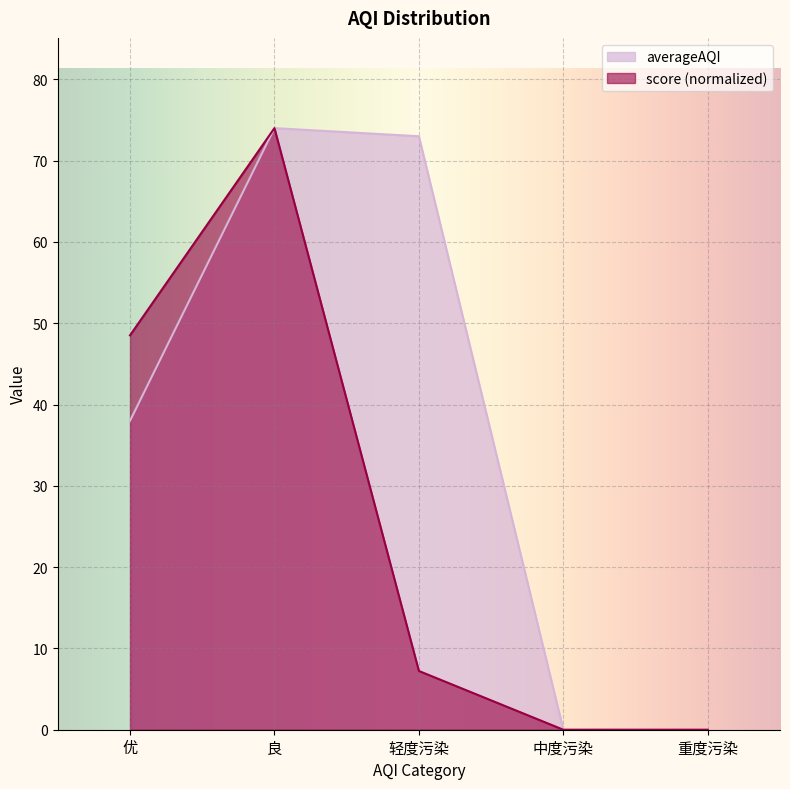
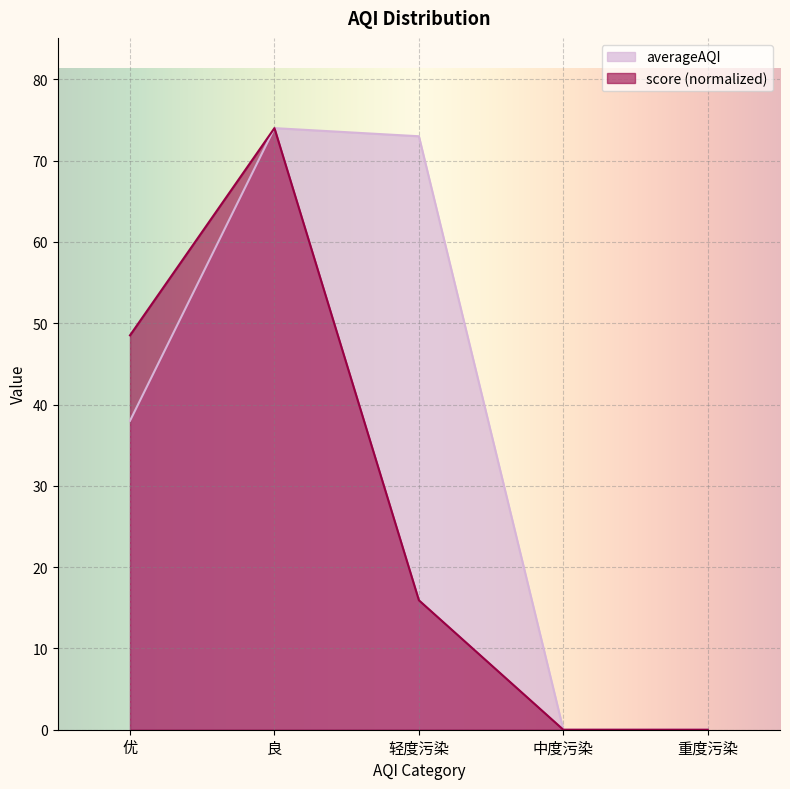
score (normalized), 轻度污染: 7 -> 16
